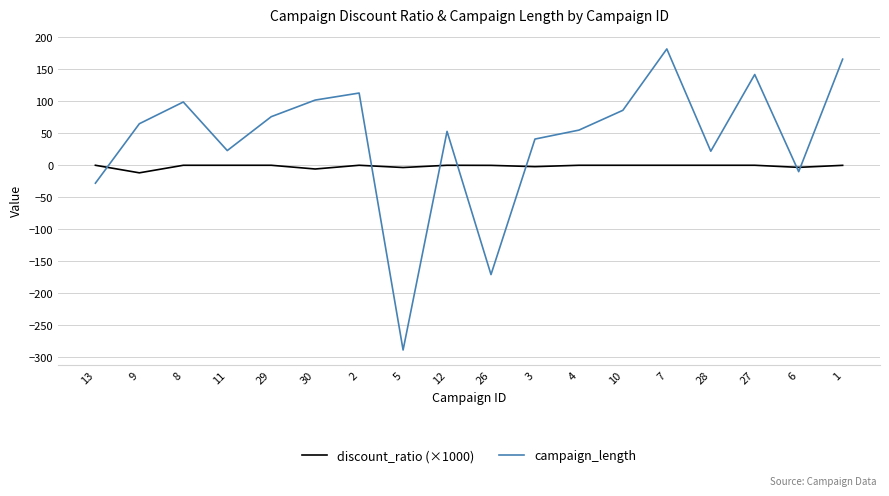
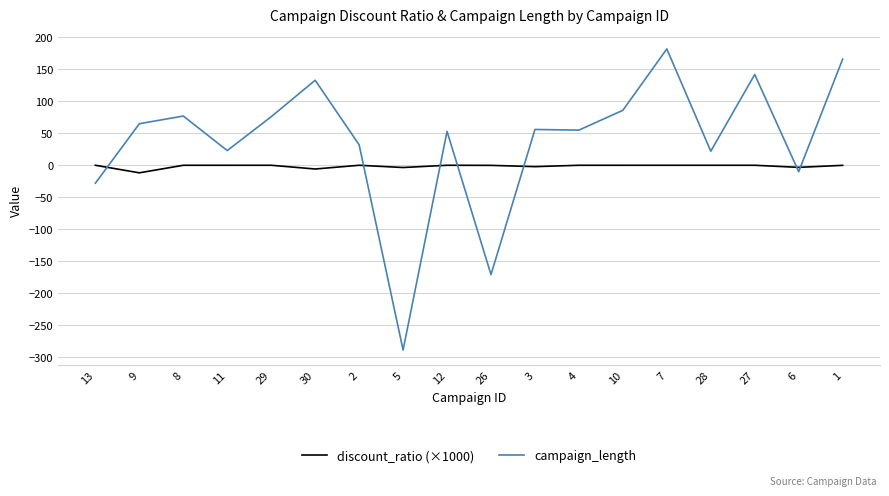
campaign_length, 8: 100 -> 80
campaign_length, 30: 100 -> 130
campaign_length, 2: 110 -> 30
campaign_length, 3: 40 -> 60
